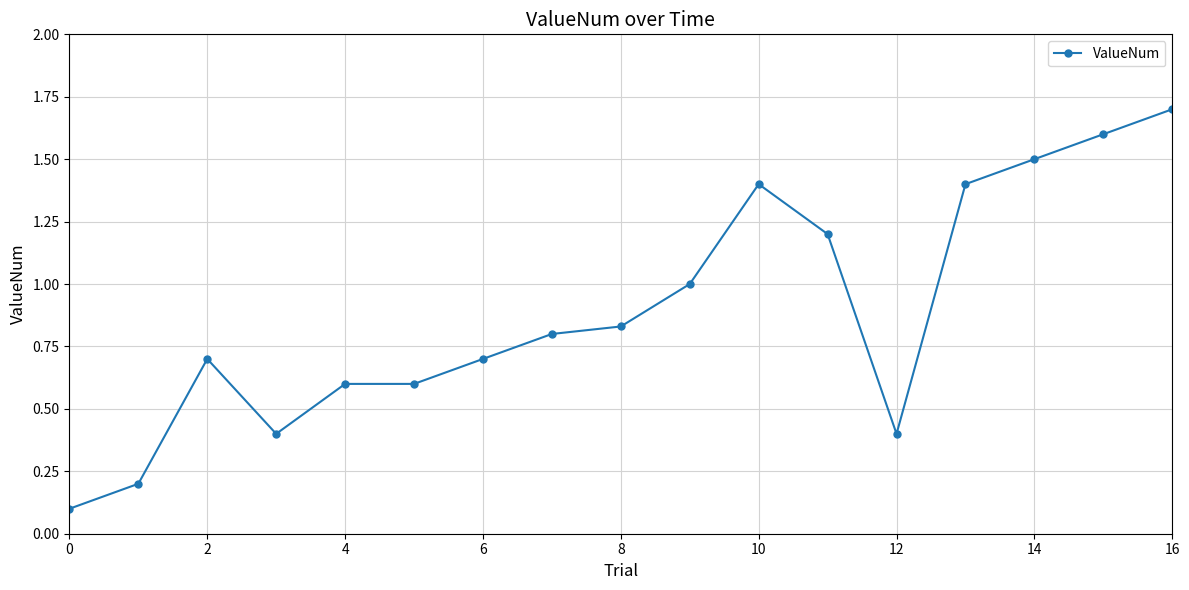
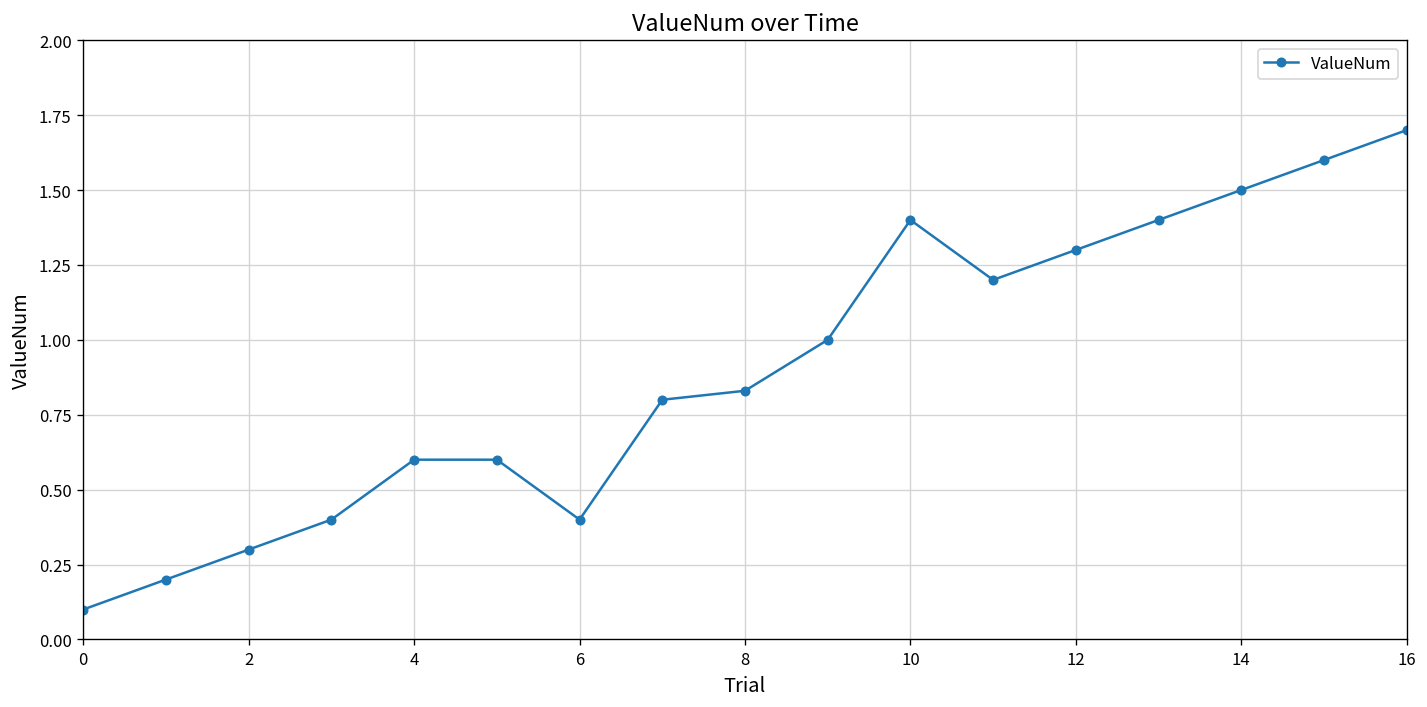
2: 0.7 -> 0.3
6: 0.7 -> 0.4
12: 0.4 -> 1.3
